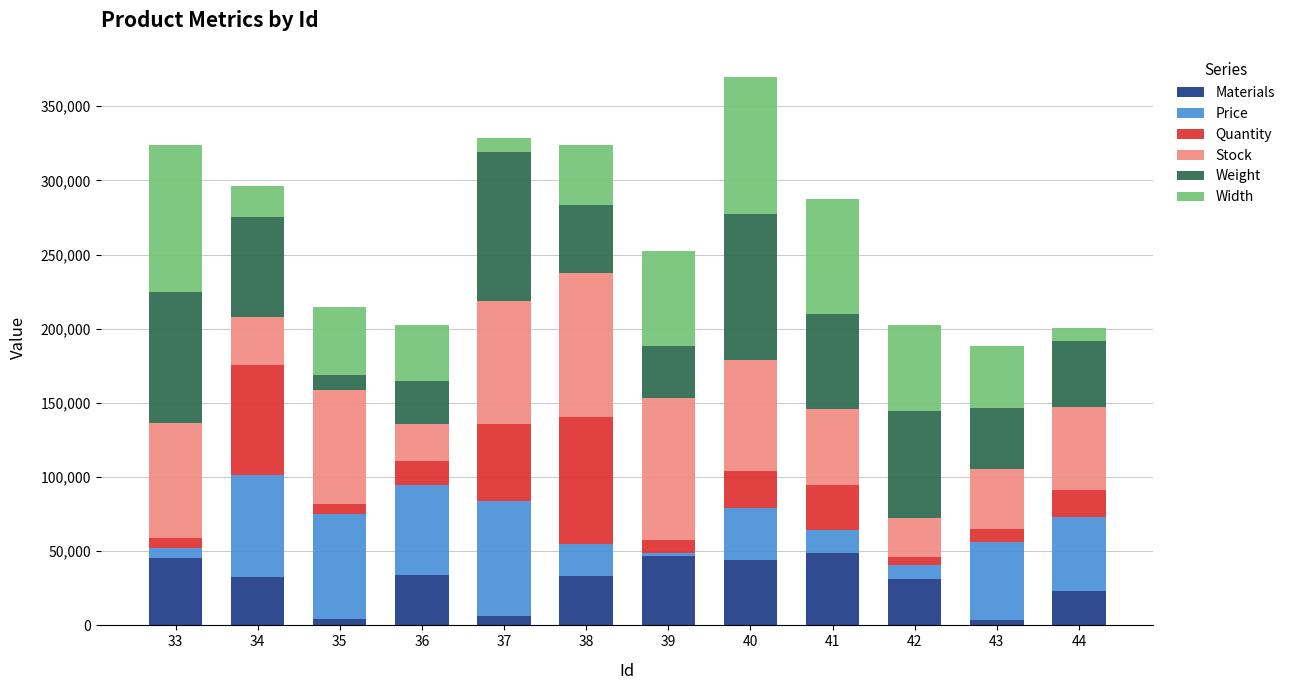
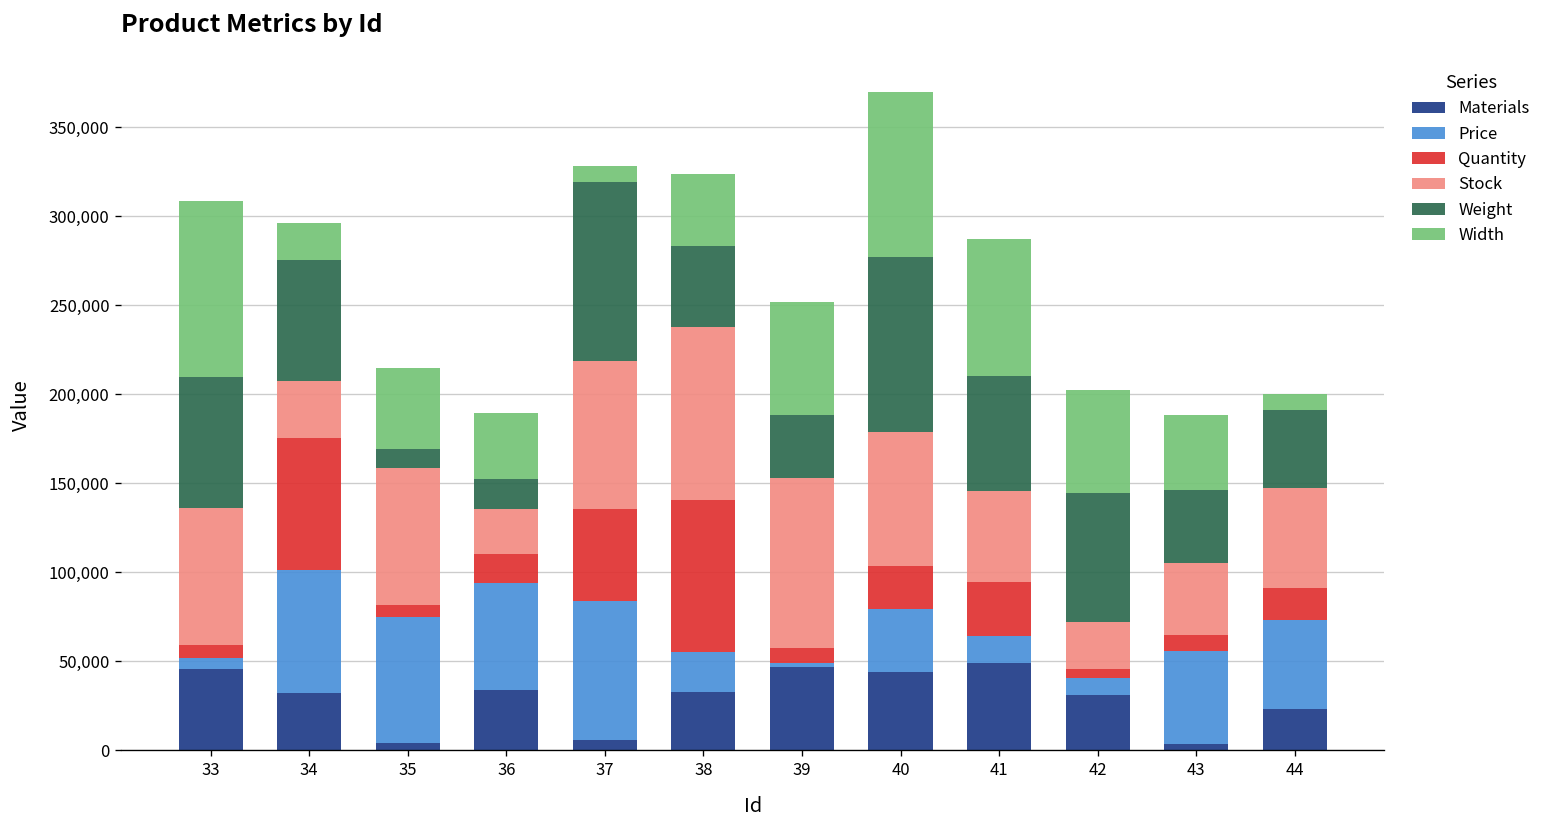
Weight, 33: 89,000 -> 73,000
Weight, 36: 29,000 -> 17,000
